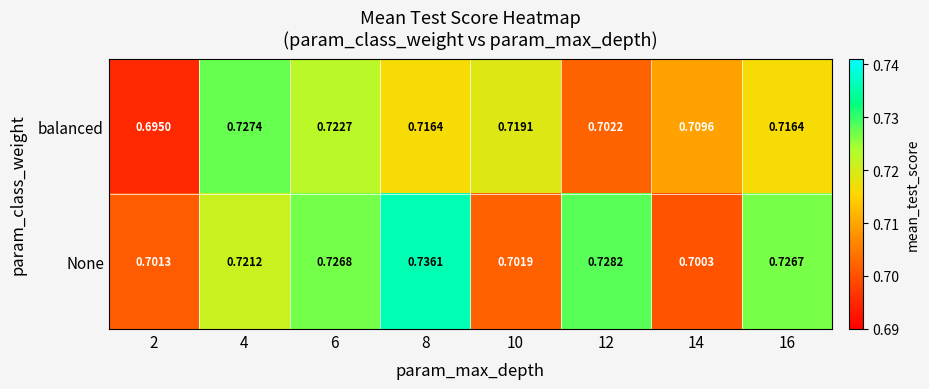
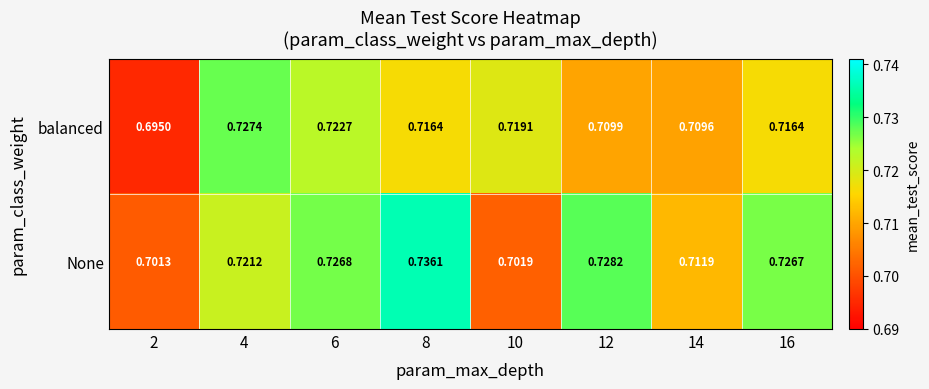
balanced, 12: 0.7022 -> 0.7099
None, 14: 0.7003 -> 0.7119
